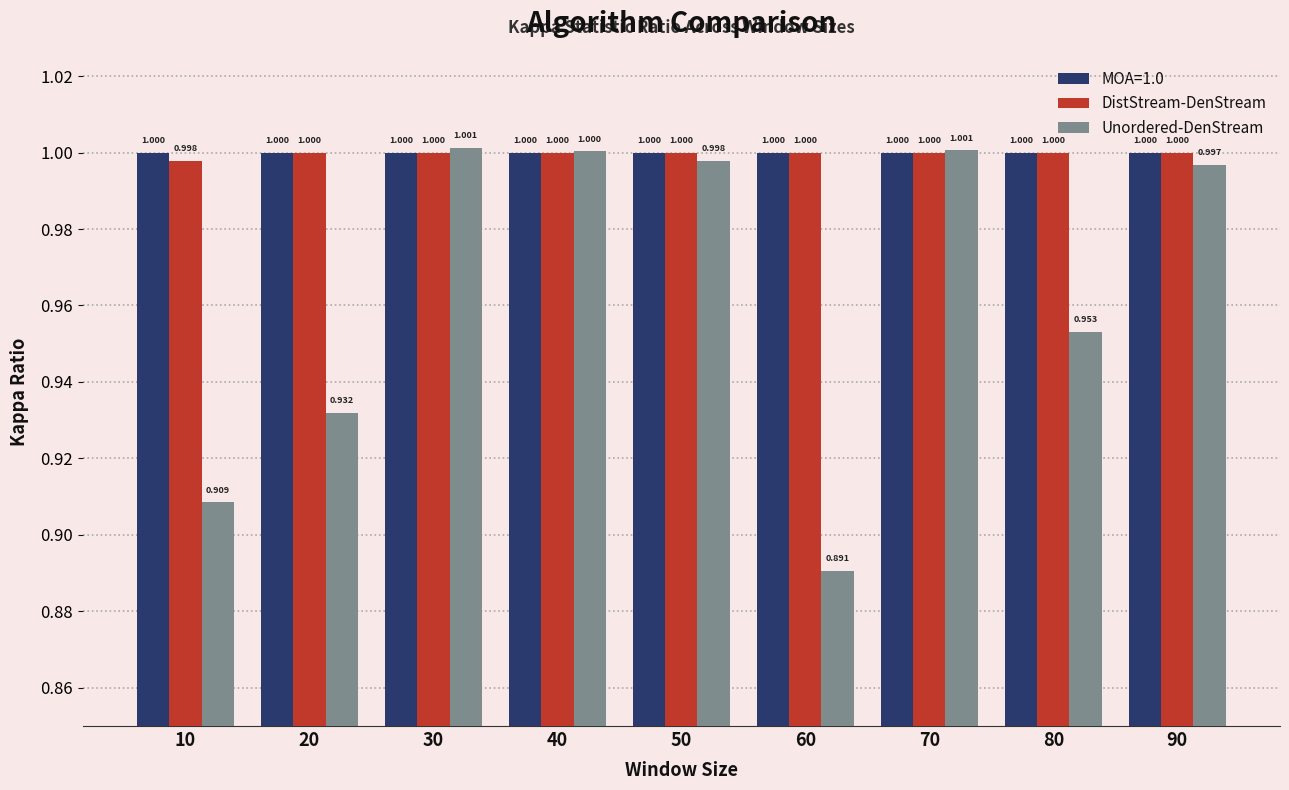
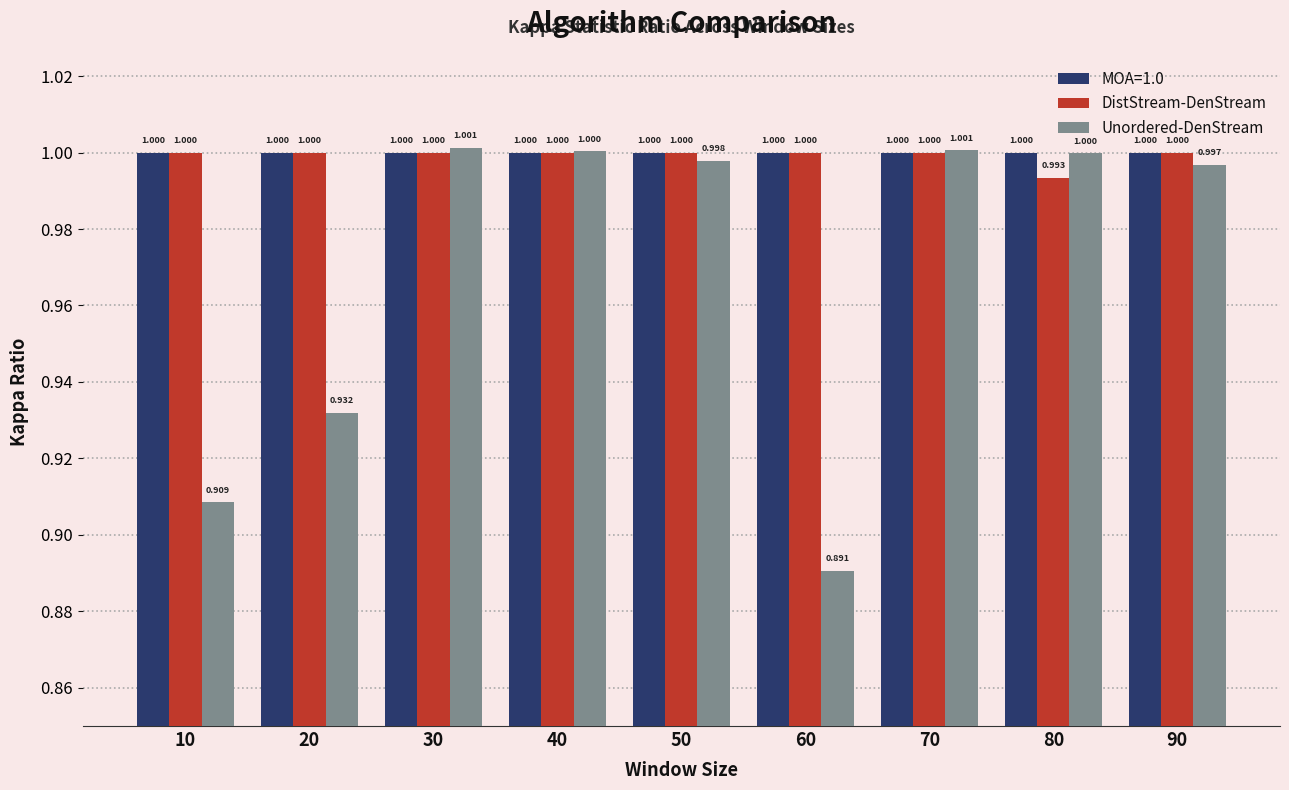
DistStream-DenStream, 10: 0.998 -> 1.000
DistStream-DenStream, 80: 1.000 -> 0.993
Unordered-DenStream, 80: 0.953 -> 1.000
